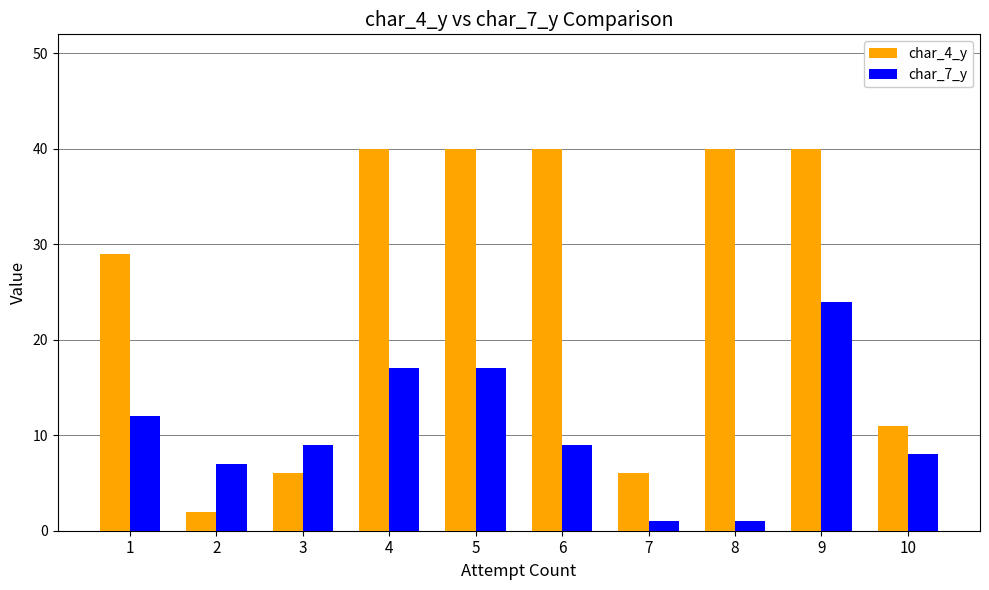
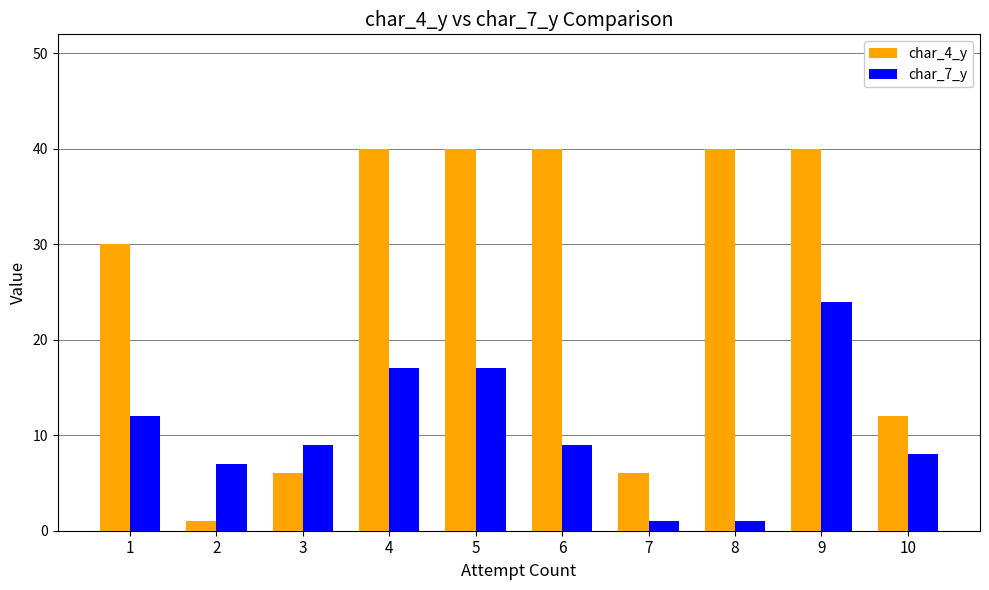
char_4_y, 1: 29 -> 30
char_4_y, 2: 2 -> 1
char_4_y, 10: 11 -> 12
